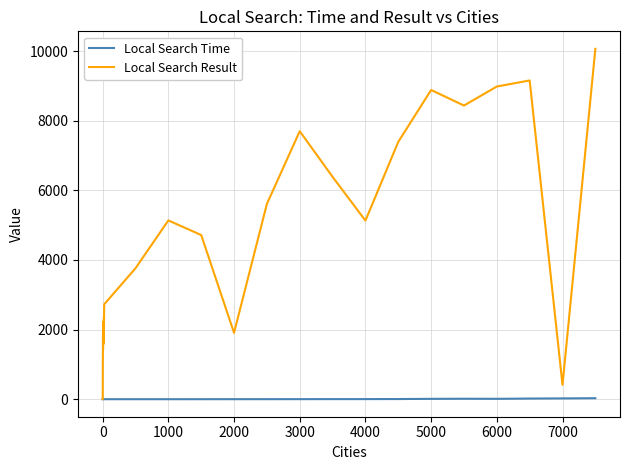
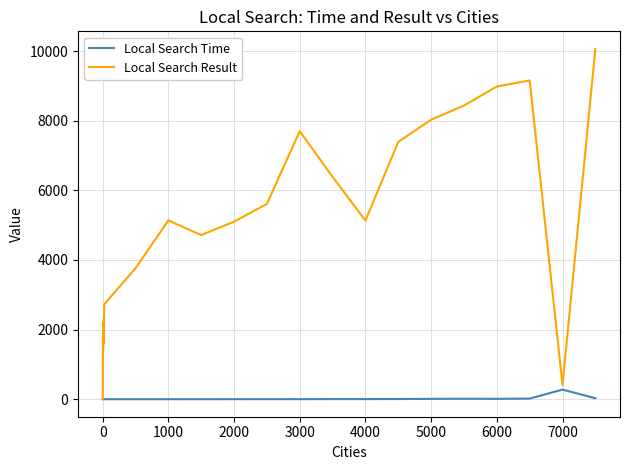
Local Search Result, 2000: 1900 -> 5100
Local Search Result, 5000: 8900 -> 8000
Local Search Time, 7000: 0 -> 300
